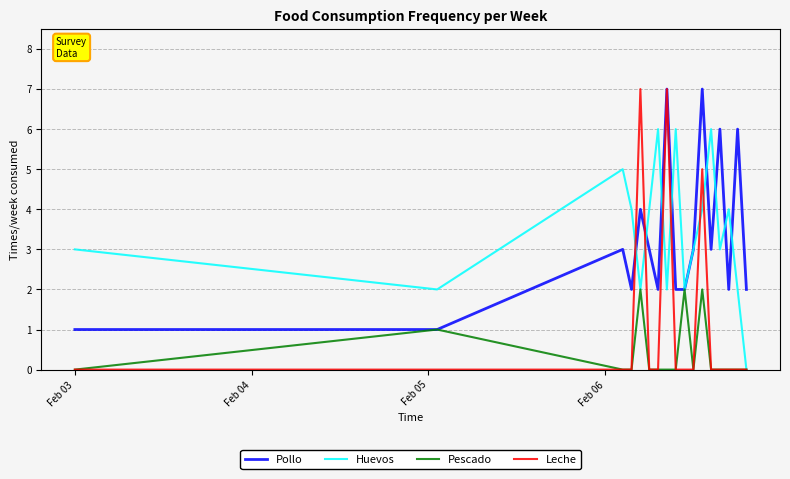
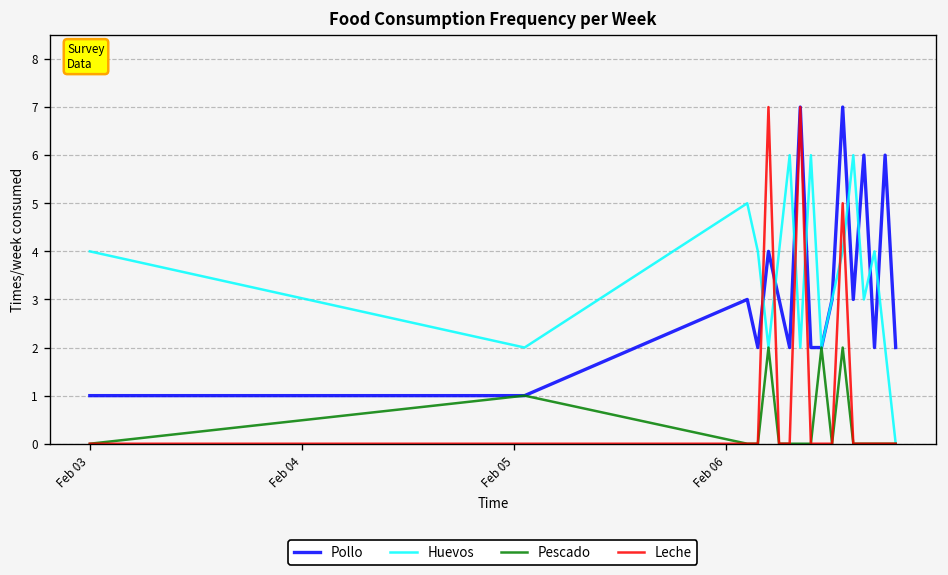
Huevos, Feb 03: 3 -> 4
